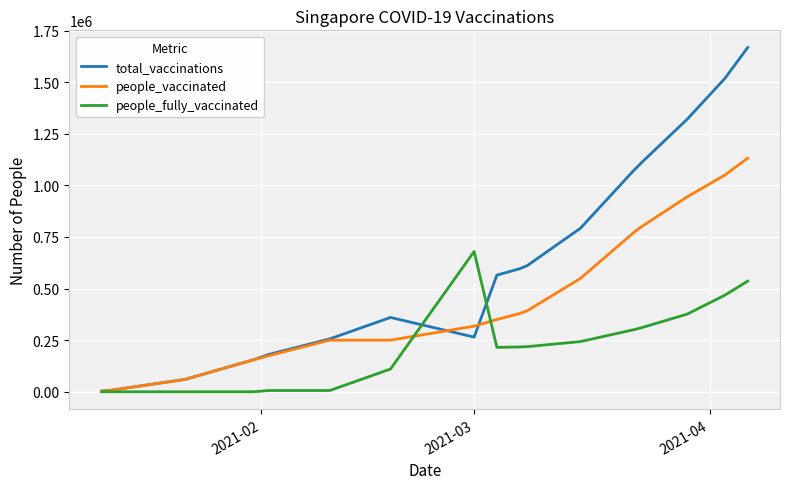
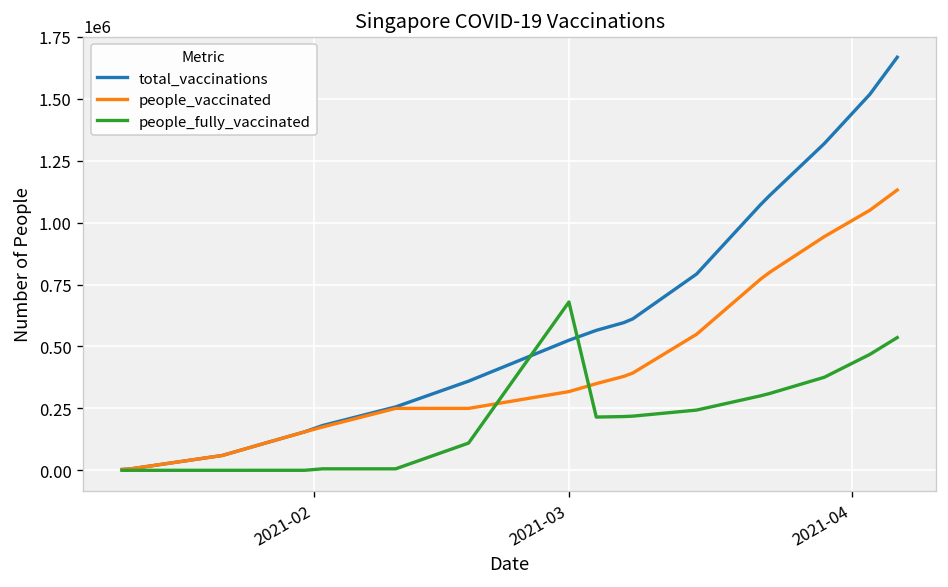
total_vaccinations, 2021-03: 260000 -> 530000
